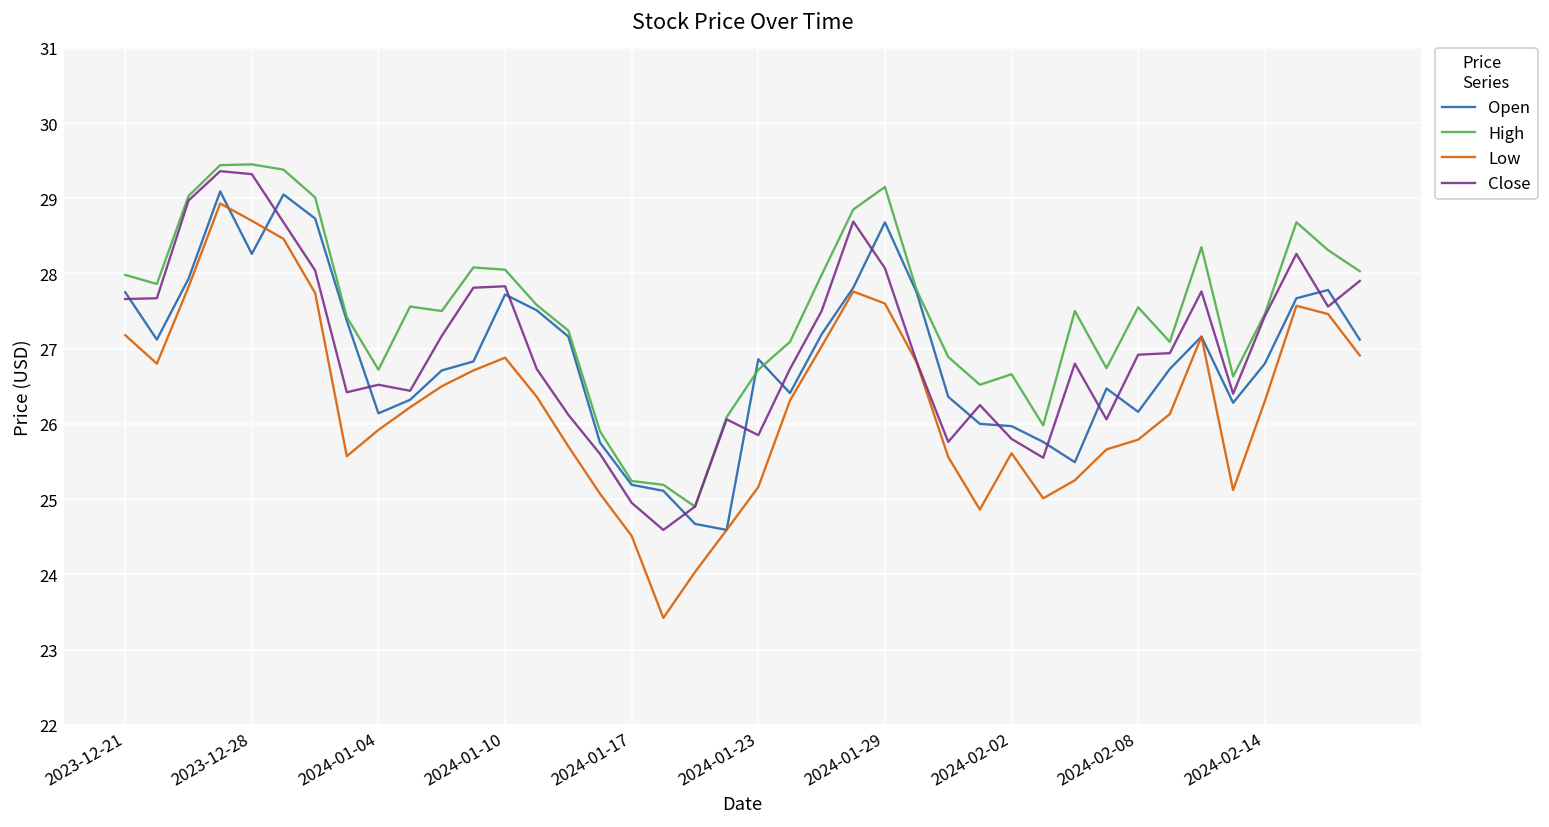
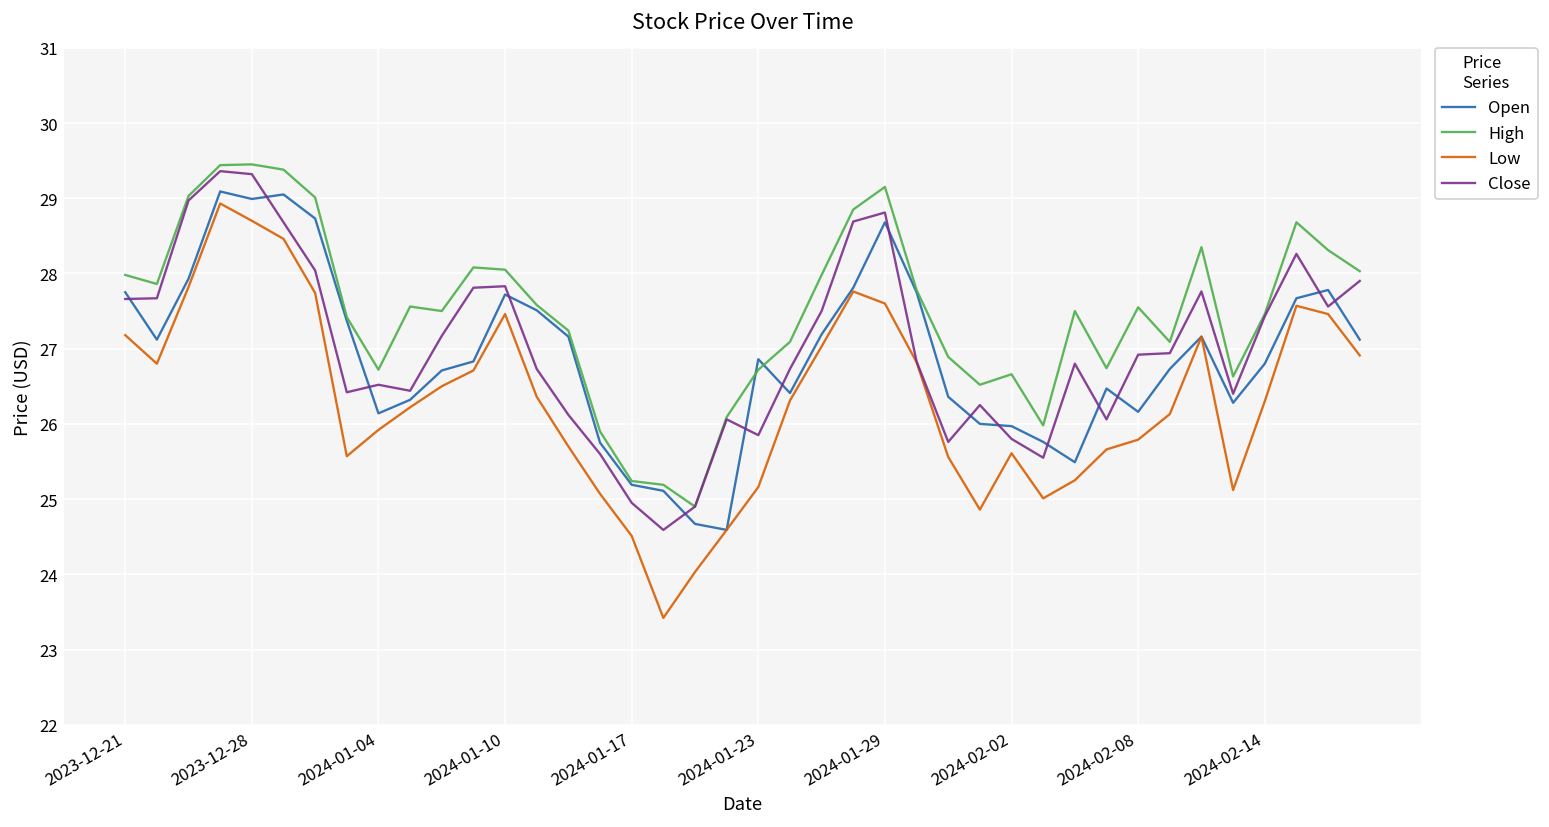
Open, 2023-12-28: 28.3 -> 29.0
Low, 2024-01-10: 26.9 -> 27.5
Close, 2024-01-29: 28.1 -> 28.8
